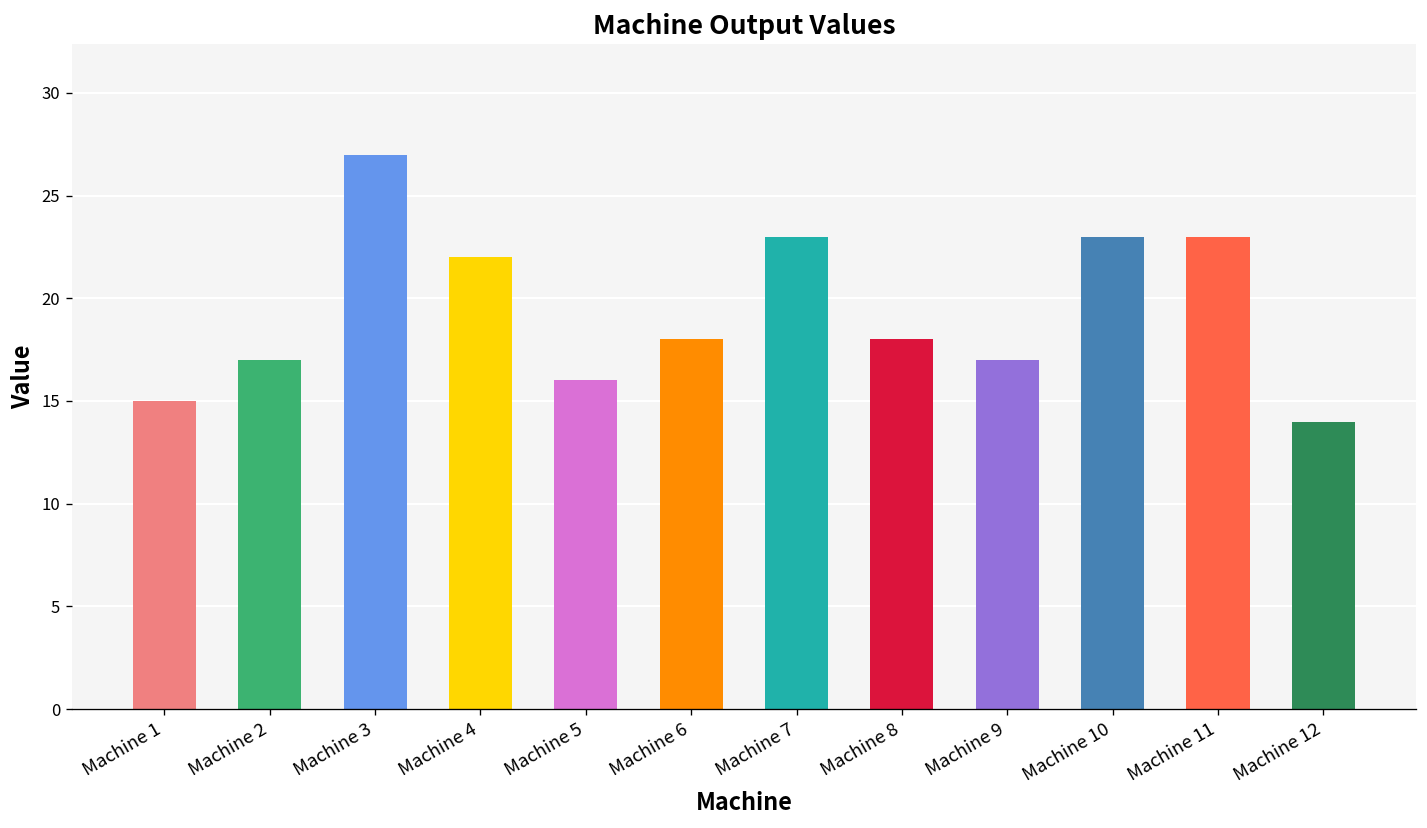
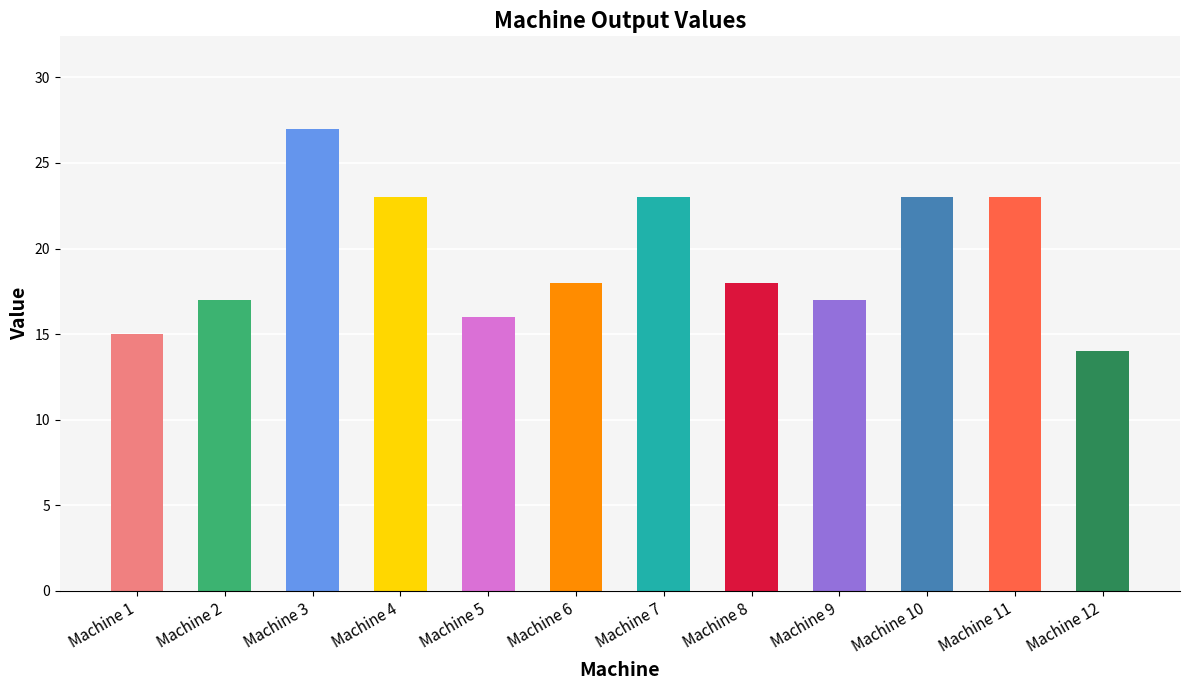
Machine 4: 22 -> 23
